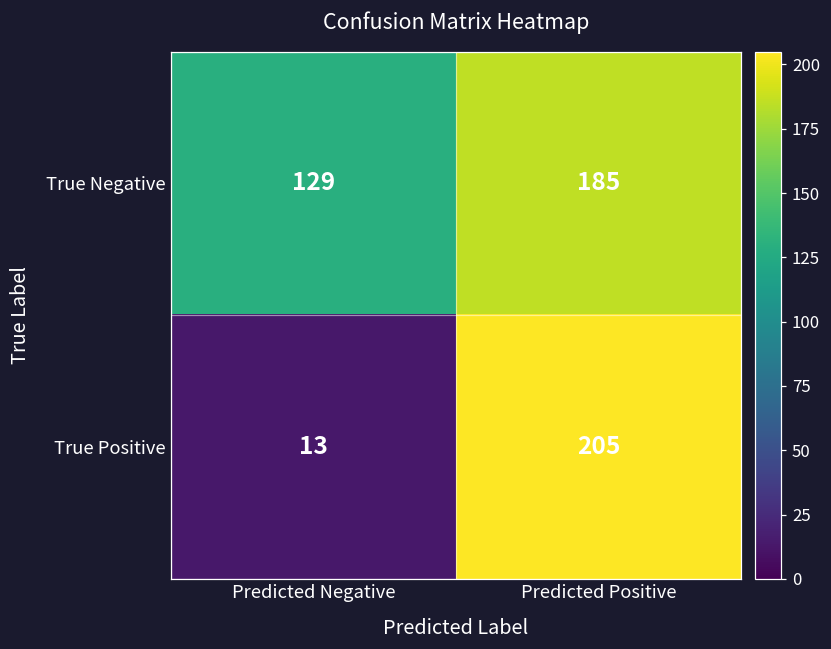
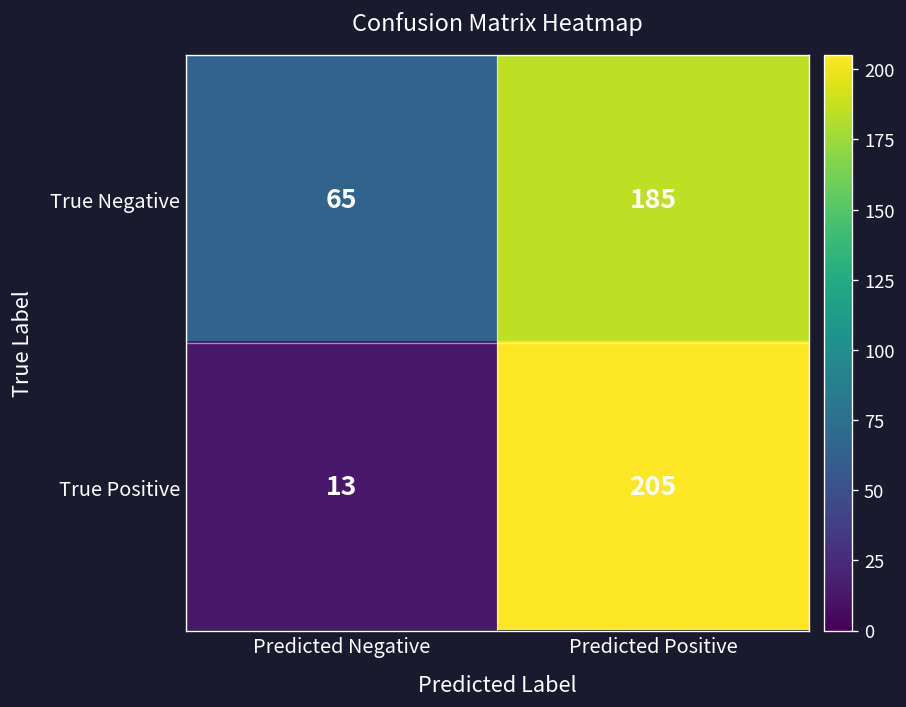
True Negative, Predicted Negative: 129 -> 65
